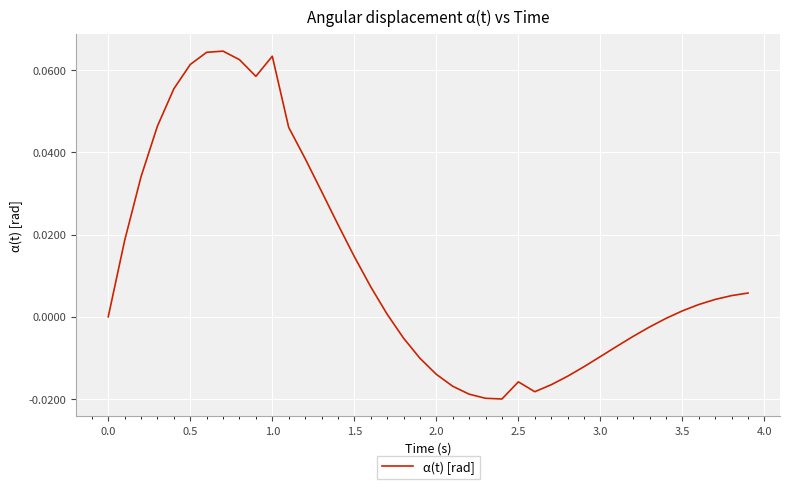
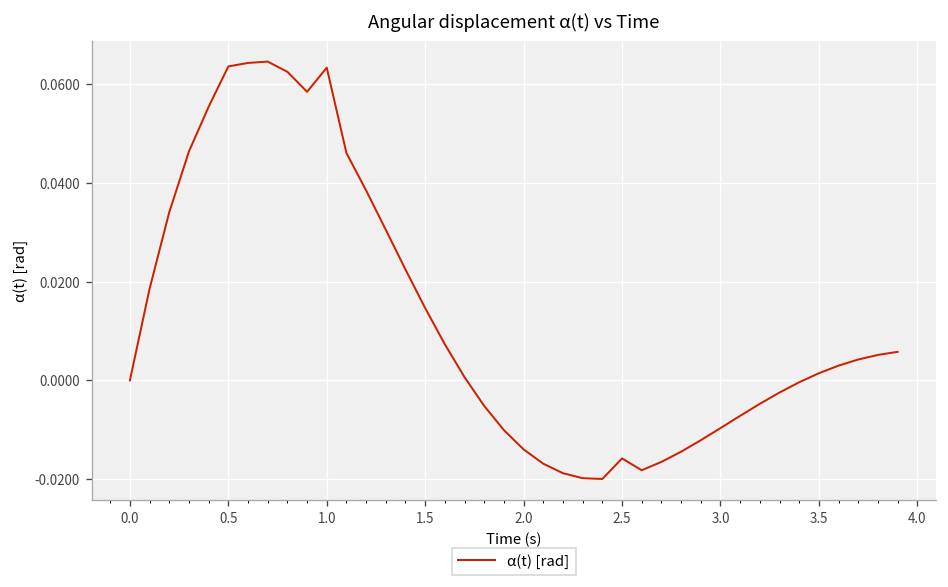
0.5: 0.061 -> 0.064
